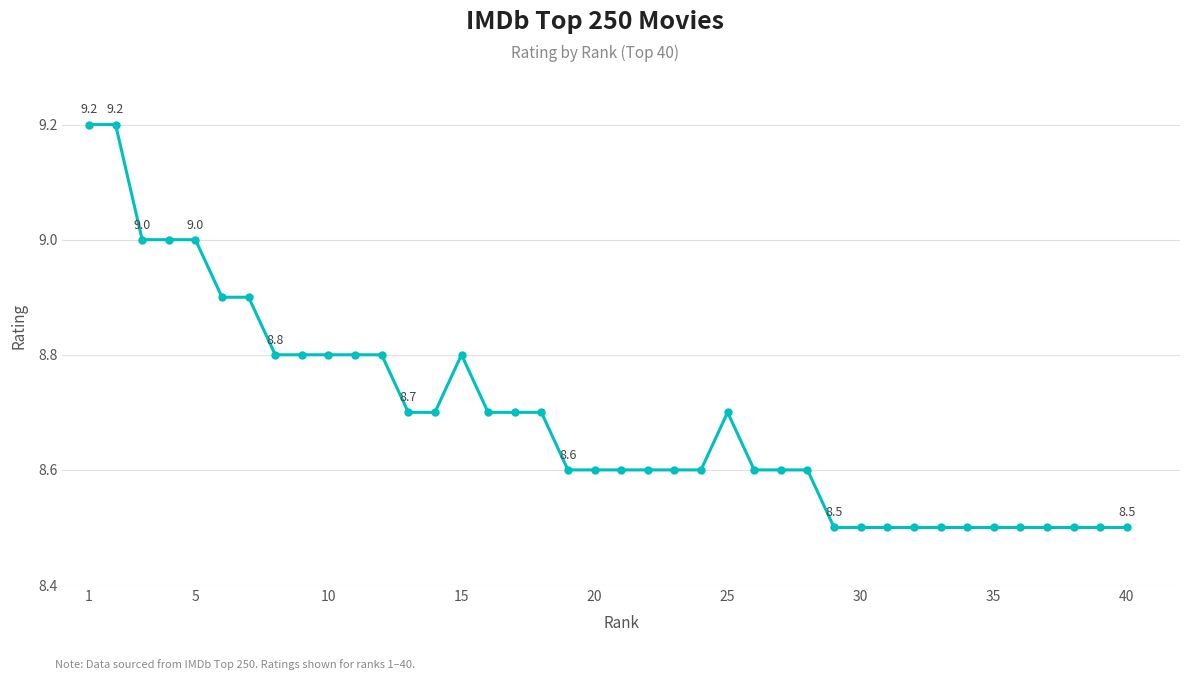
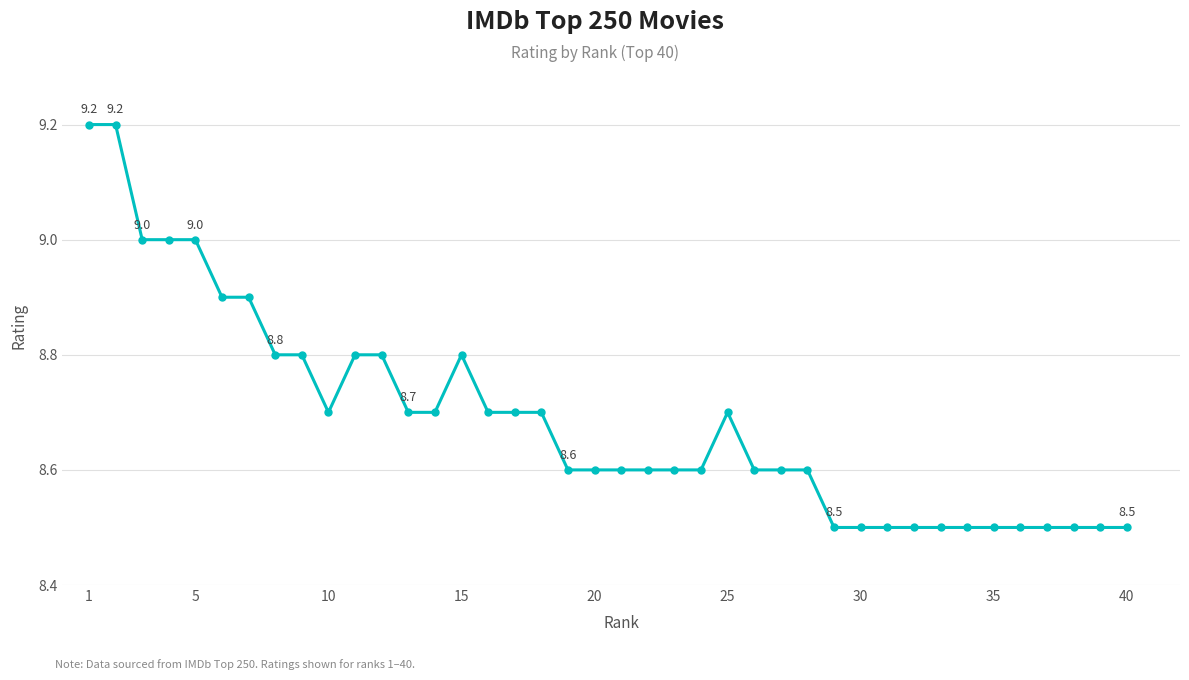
10: 8.8 -> 8.7
